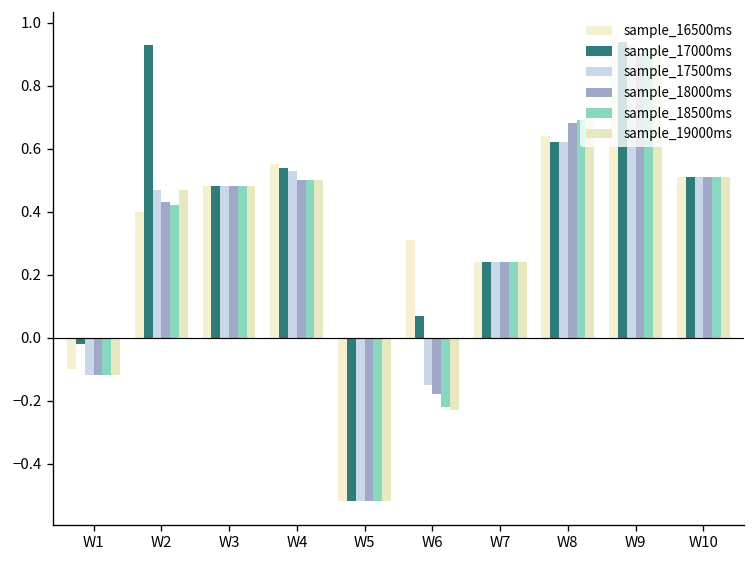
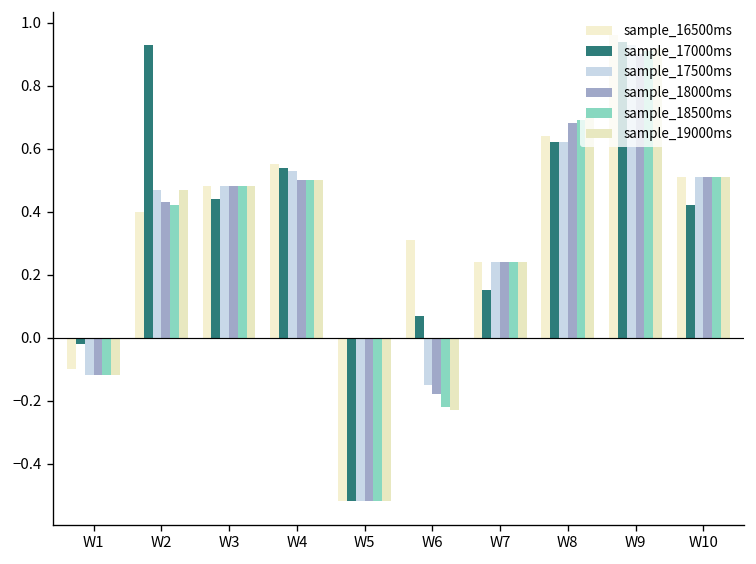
sample_17000ms, W3: 0.48 -> 0.44
sample_17000ms, W7: 0.24 -> 0.15
sample_17000ms, W10: 0.51 -> 0.42
